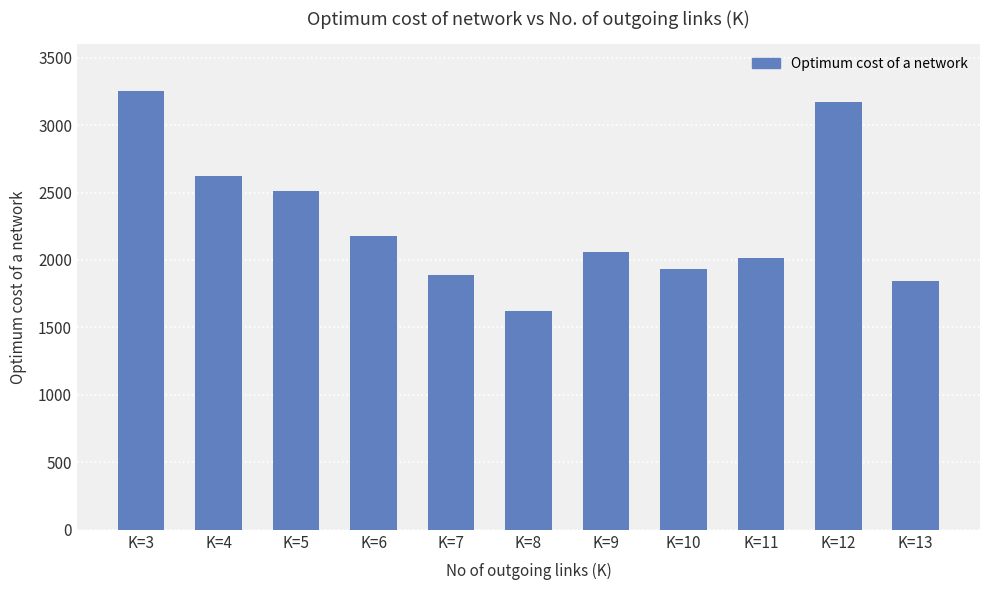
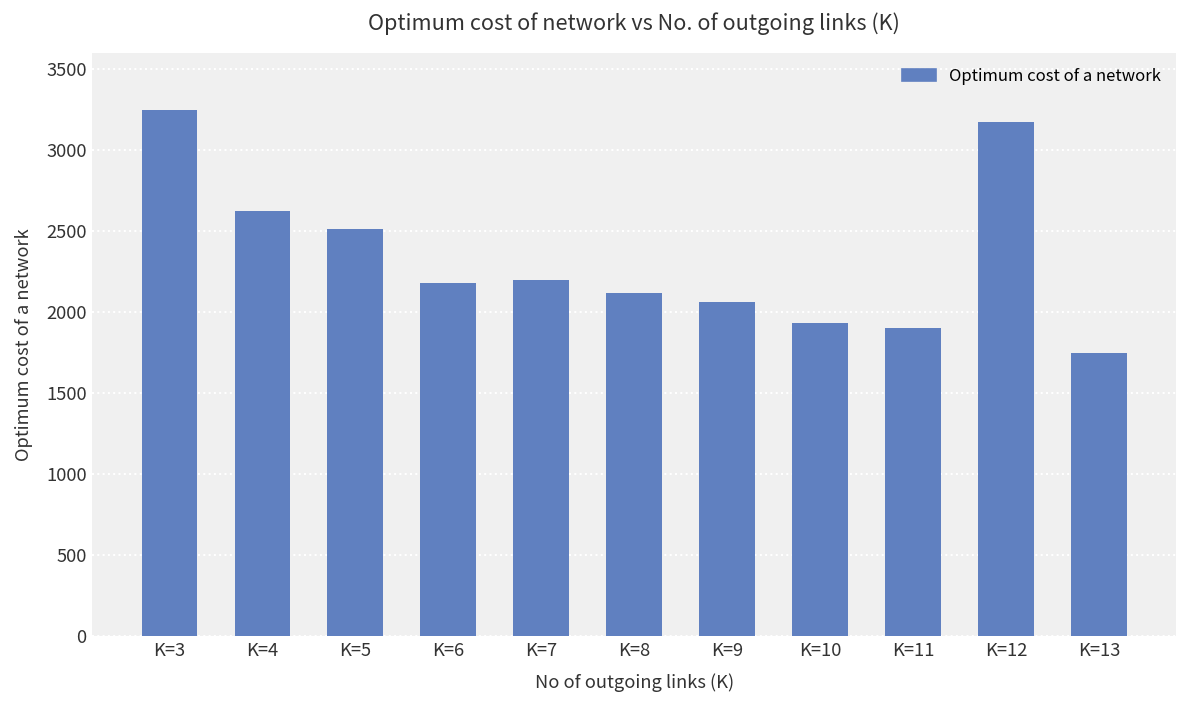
K=7: 1890 -> 2200
K=8: 1620 -> 2120
K=11: 2010 -> 1900
K=13: 1840 -> 1750
